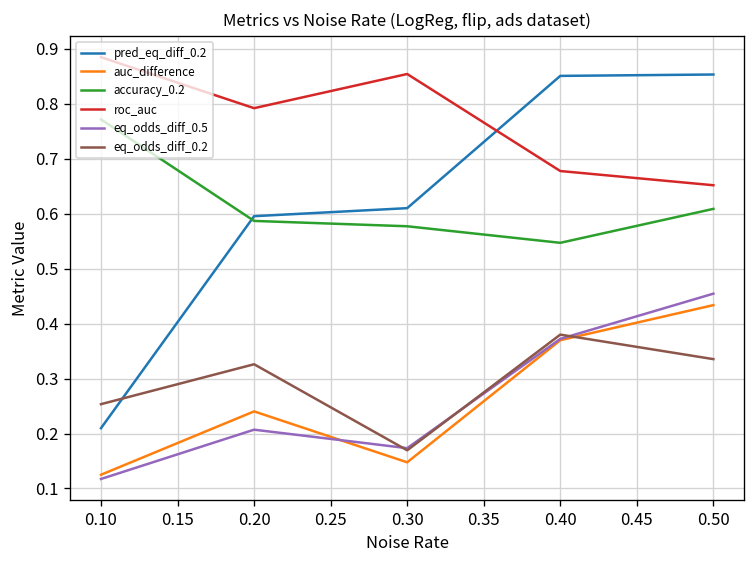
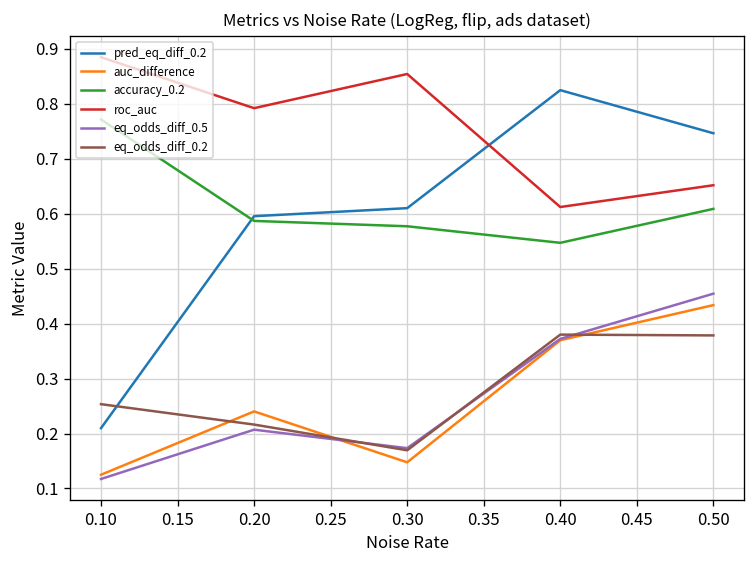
eq_odds_diff_0.2, 0.20: 0.33 -> 0.22
pred_eq_diff_0.2, 0.40: 0.85 -> 0.82
roc_auc, 0.40: 0.68 -> 0.61
pred_eq_diff_0.2, 0.50: 0.85 -> 0.75
eq_odds_diff_0.2, 0.50: 0.34 -> 0.38
